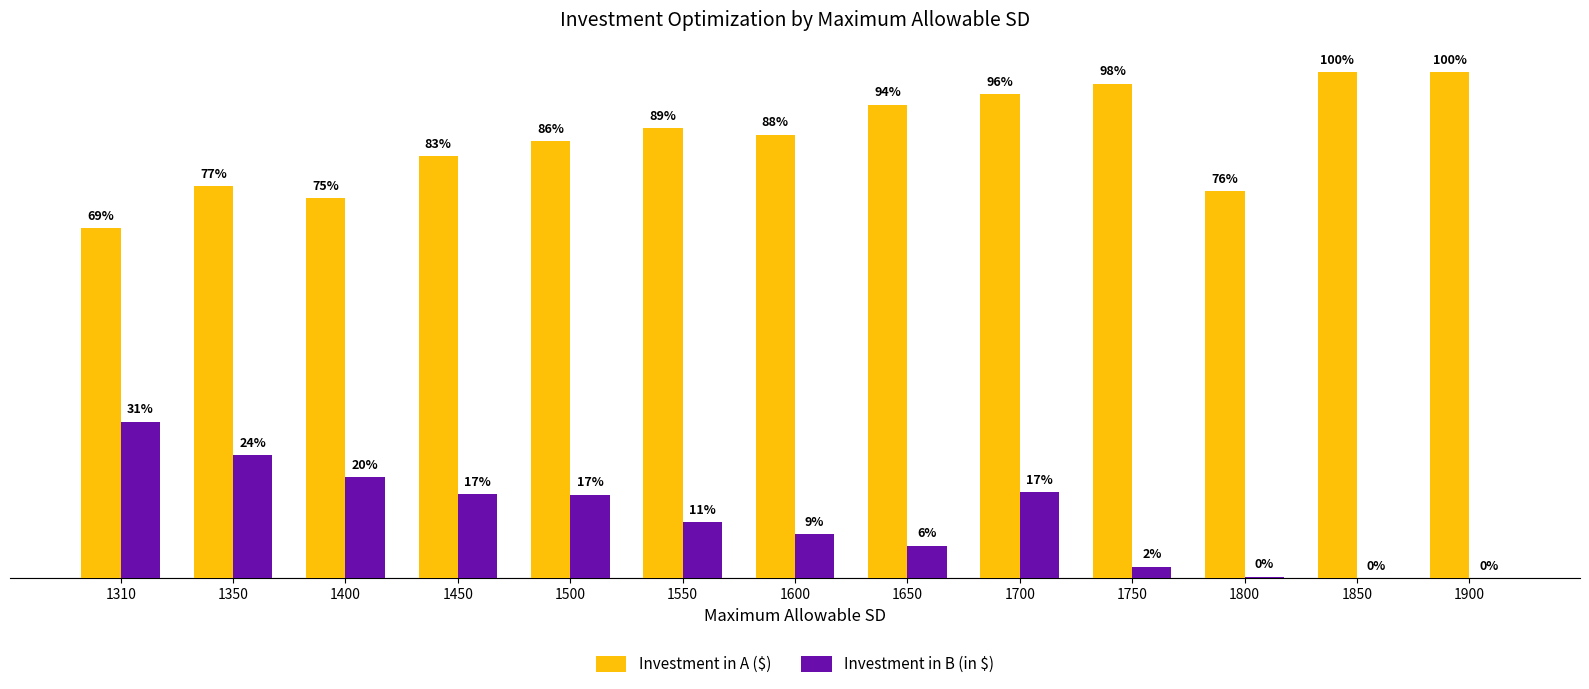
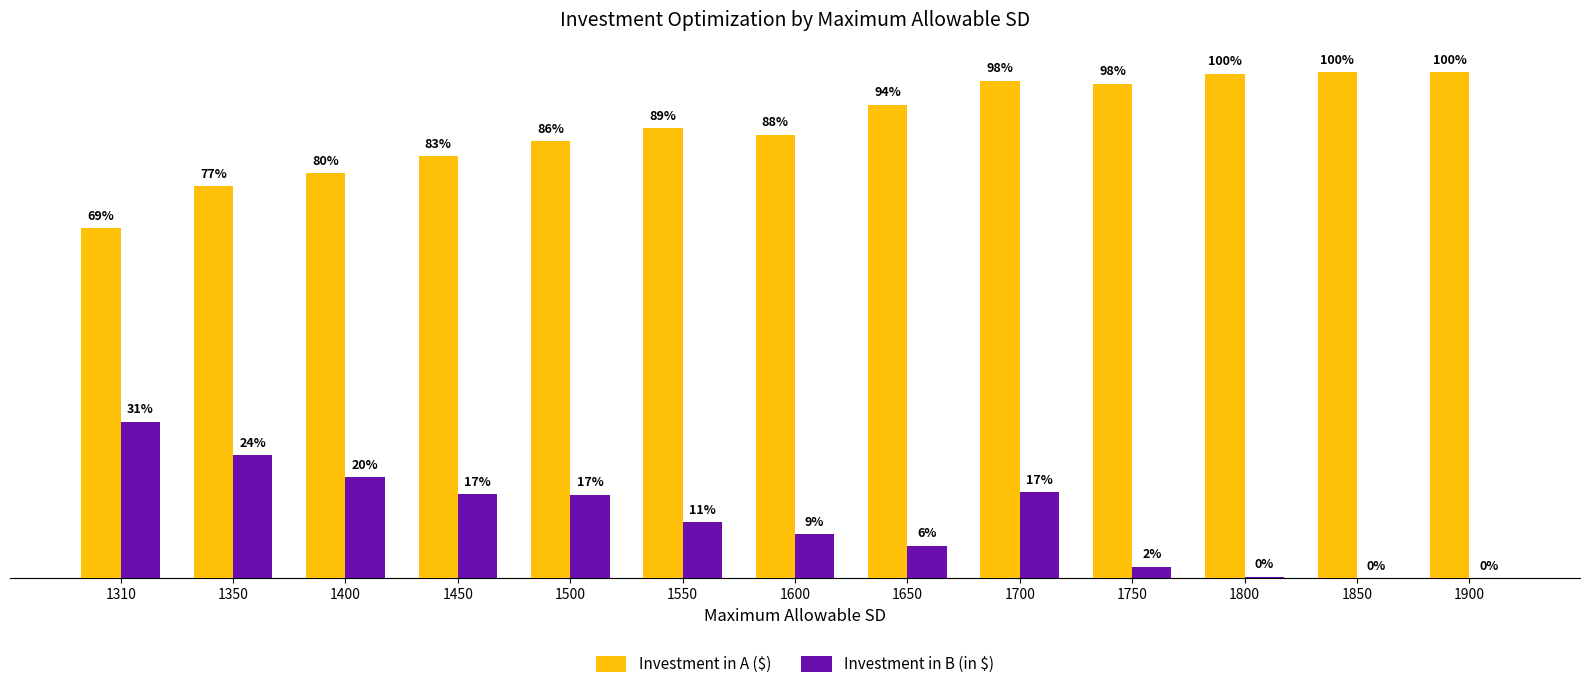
Investment in A ($), 1400: 75% -> 80%
Investment in A ($), 1700: 96% -> 98%
Investment in A ($), 1800: 76% -> 100%
